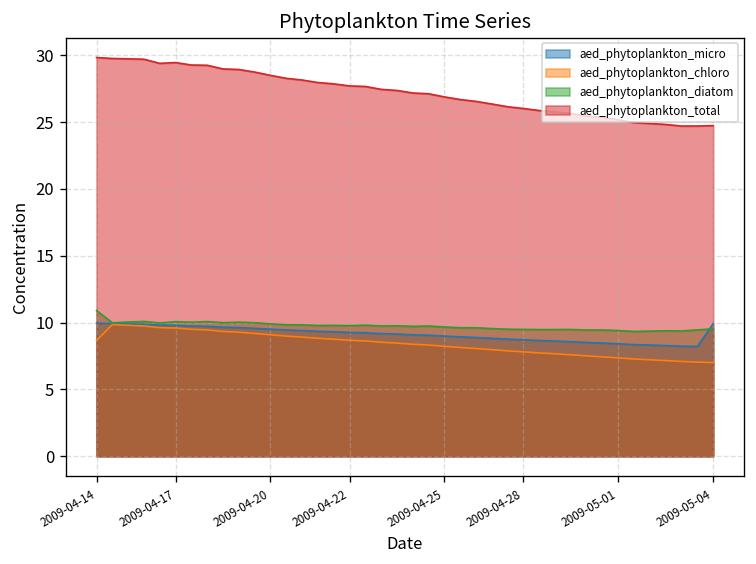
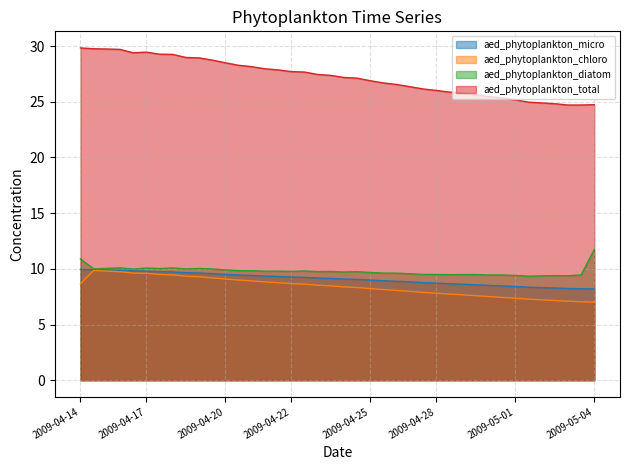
aed_phytoplankton_micro, 2009-05-04: 9.9 -> 8.2
aed_phytoplankton_diatom, 2009-05-04: 9.5 -> 11.7
